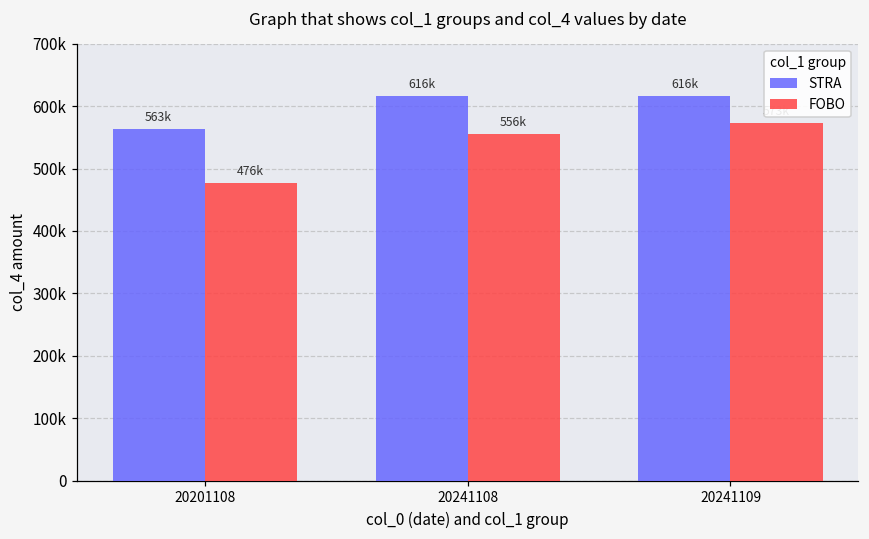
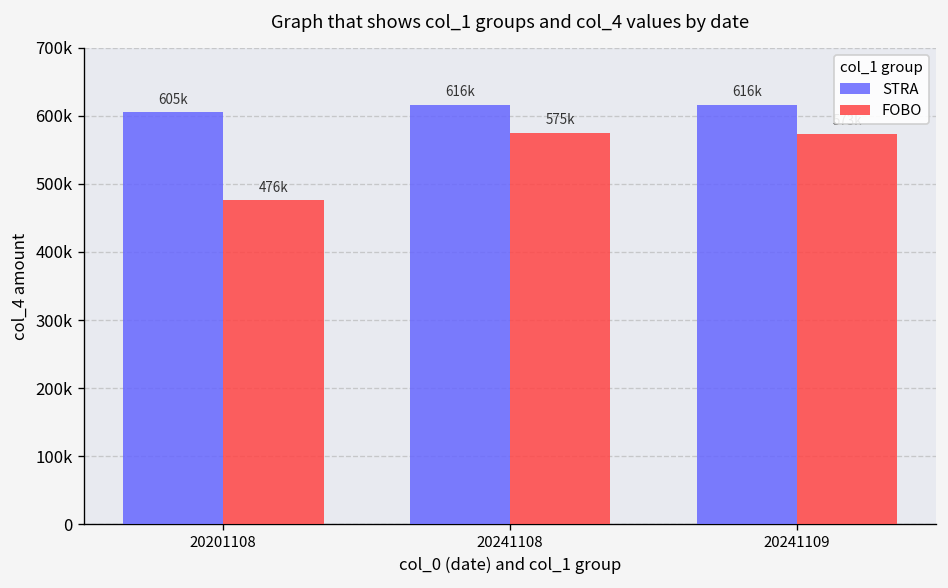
STRA, 20201108: 563k -> 605k
FOBO, 20241108: 556k -> 575k
